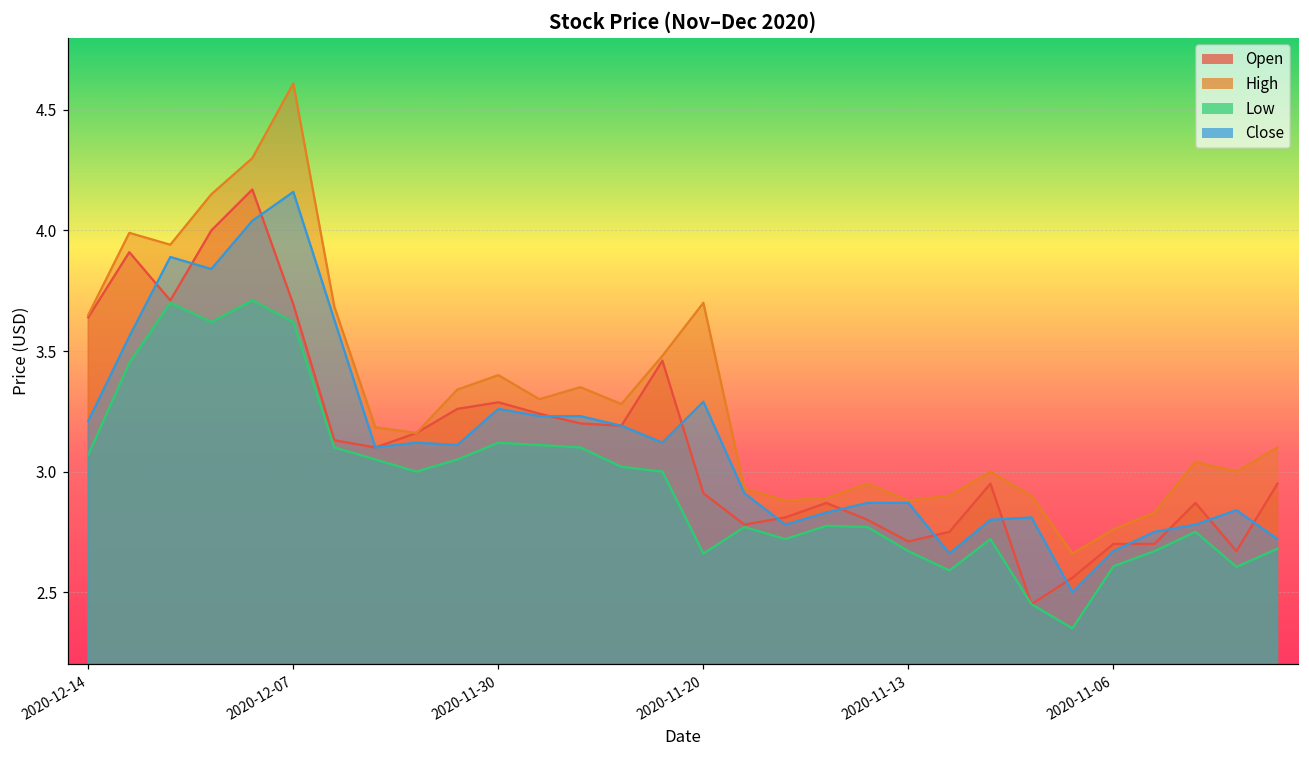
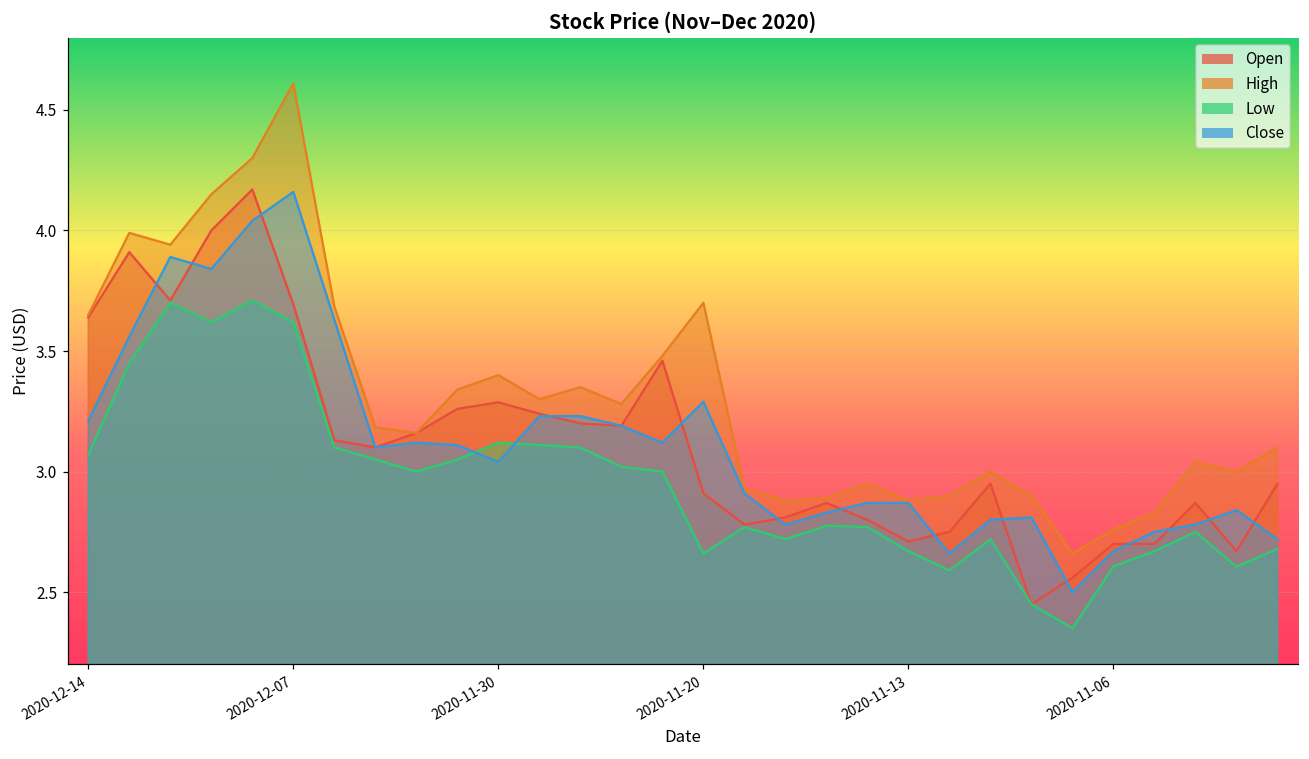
Close, 2020-11-30: 3.26 -> 3.04
